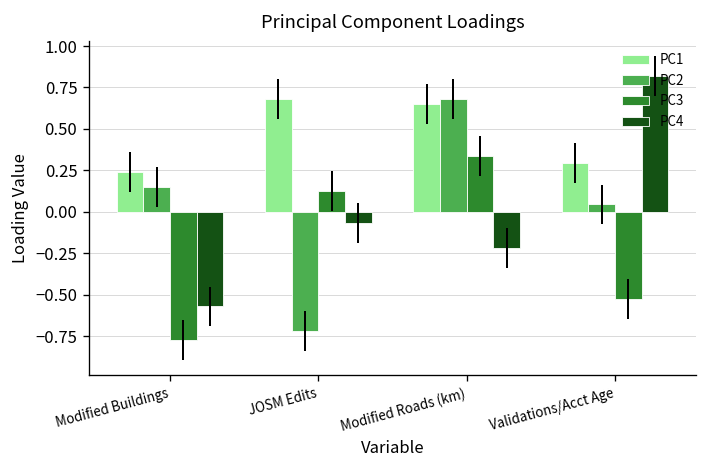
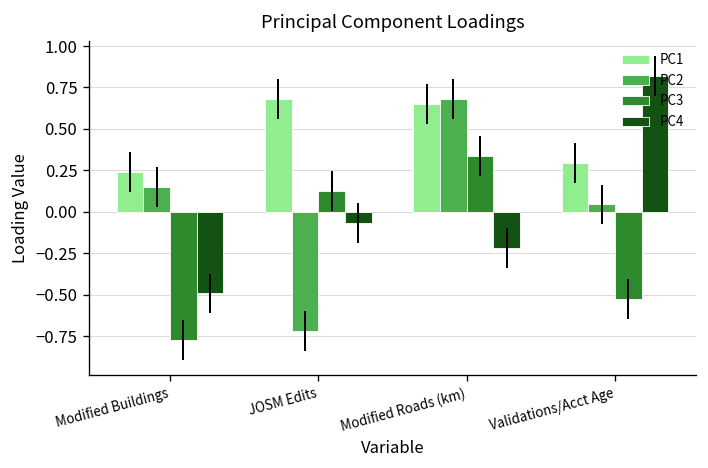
PC4, Modified Buildings: -0.57 -> -0.49
